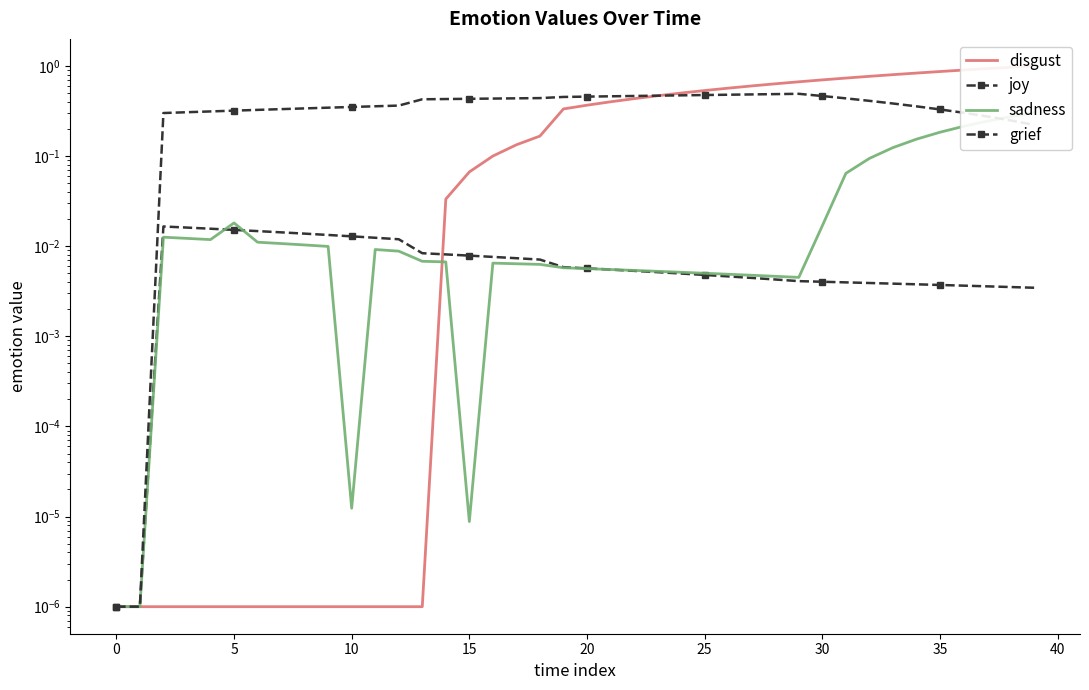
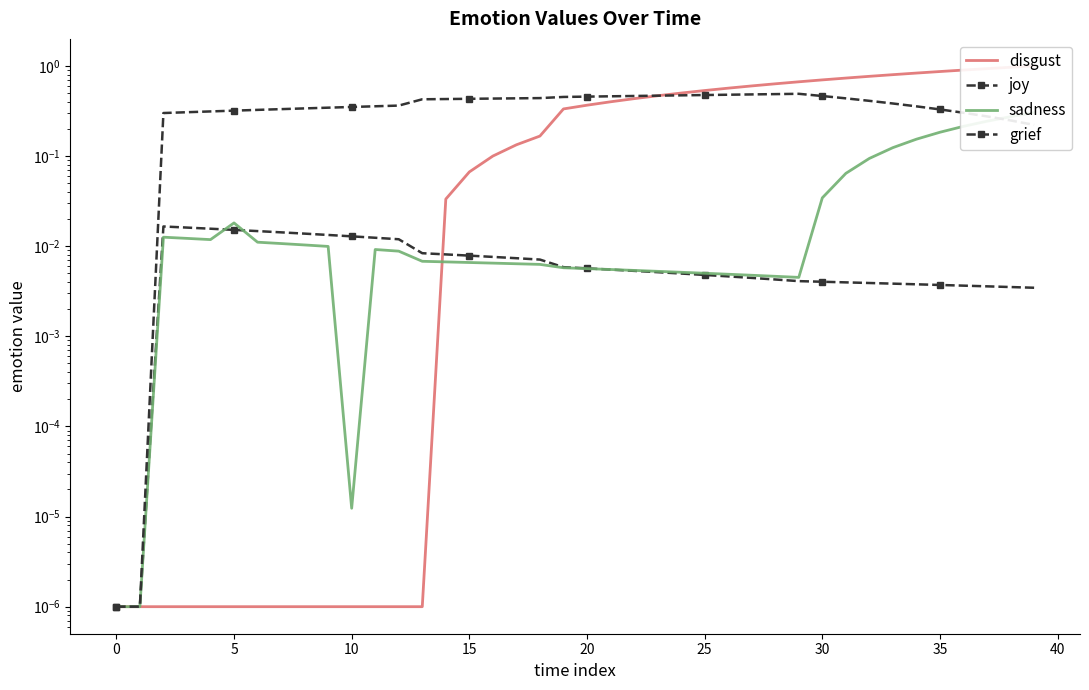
sadness, 15: 0.000009 -> 0.007
sadness, 30: 0.017 -> 0.034
